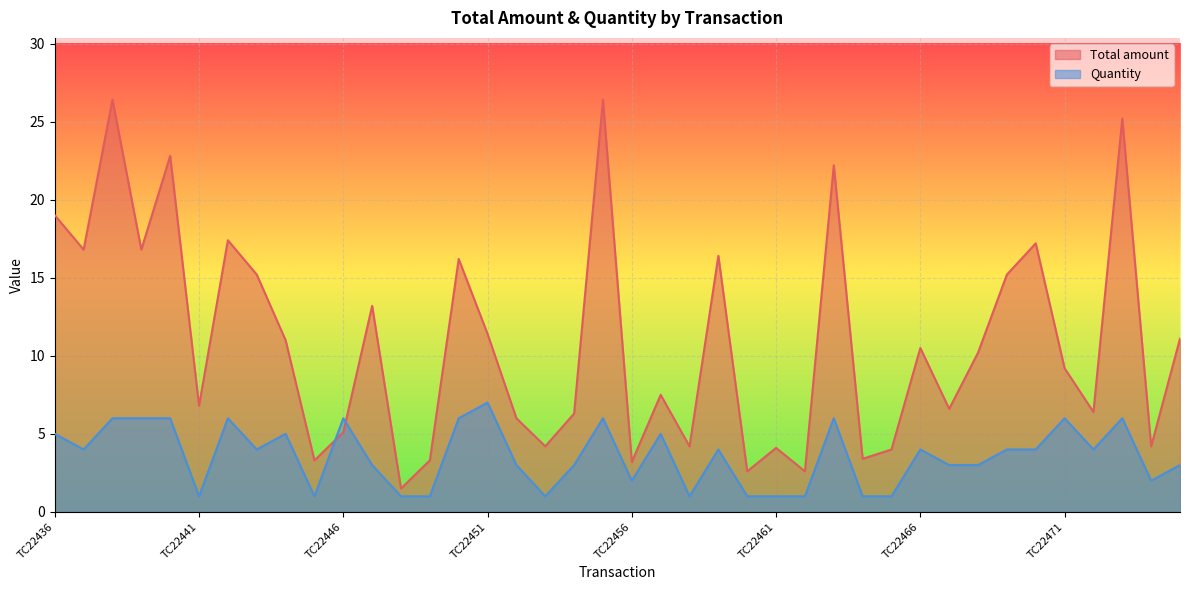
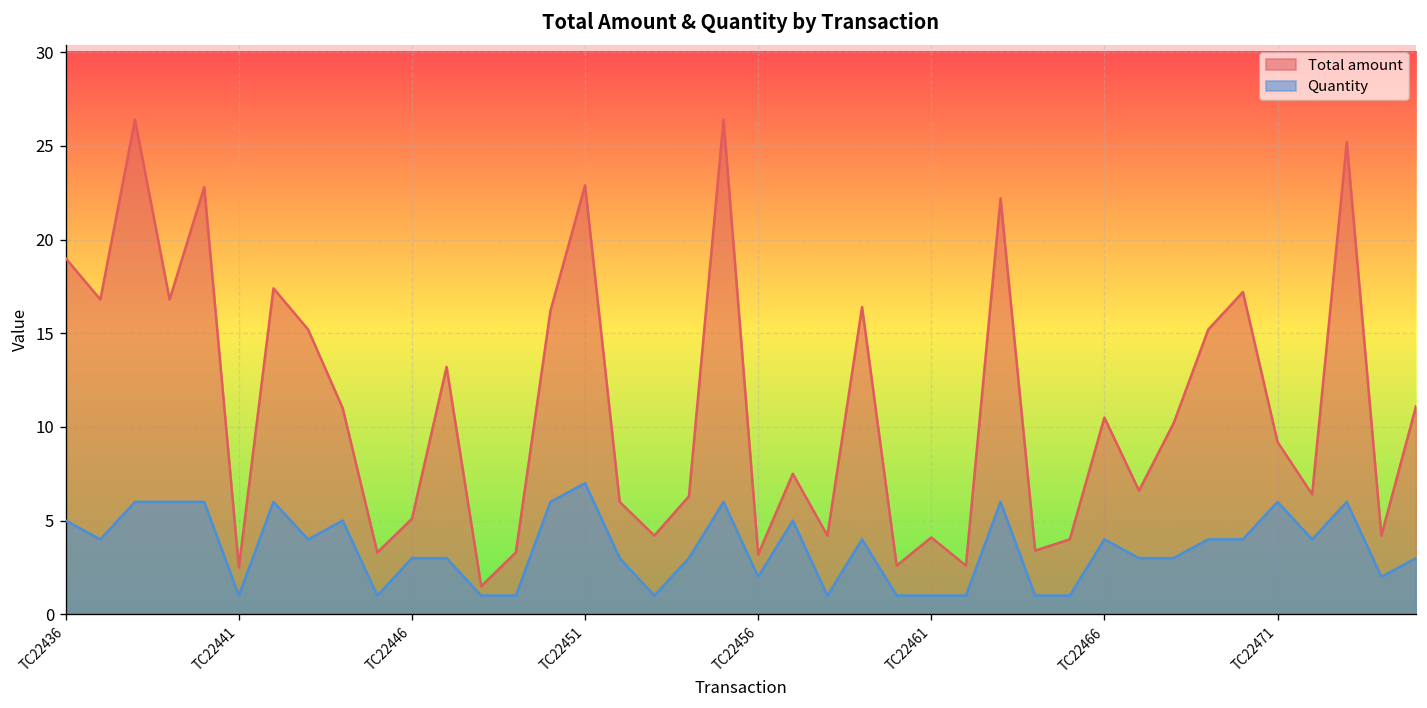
Total amount, TC22441: 6.8 -> 2.5
Quantity, TC22446: 6 -> 3
Total amount, TC22451: 11.4 -> 22.9
